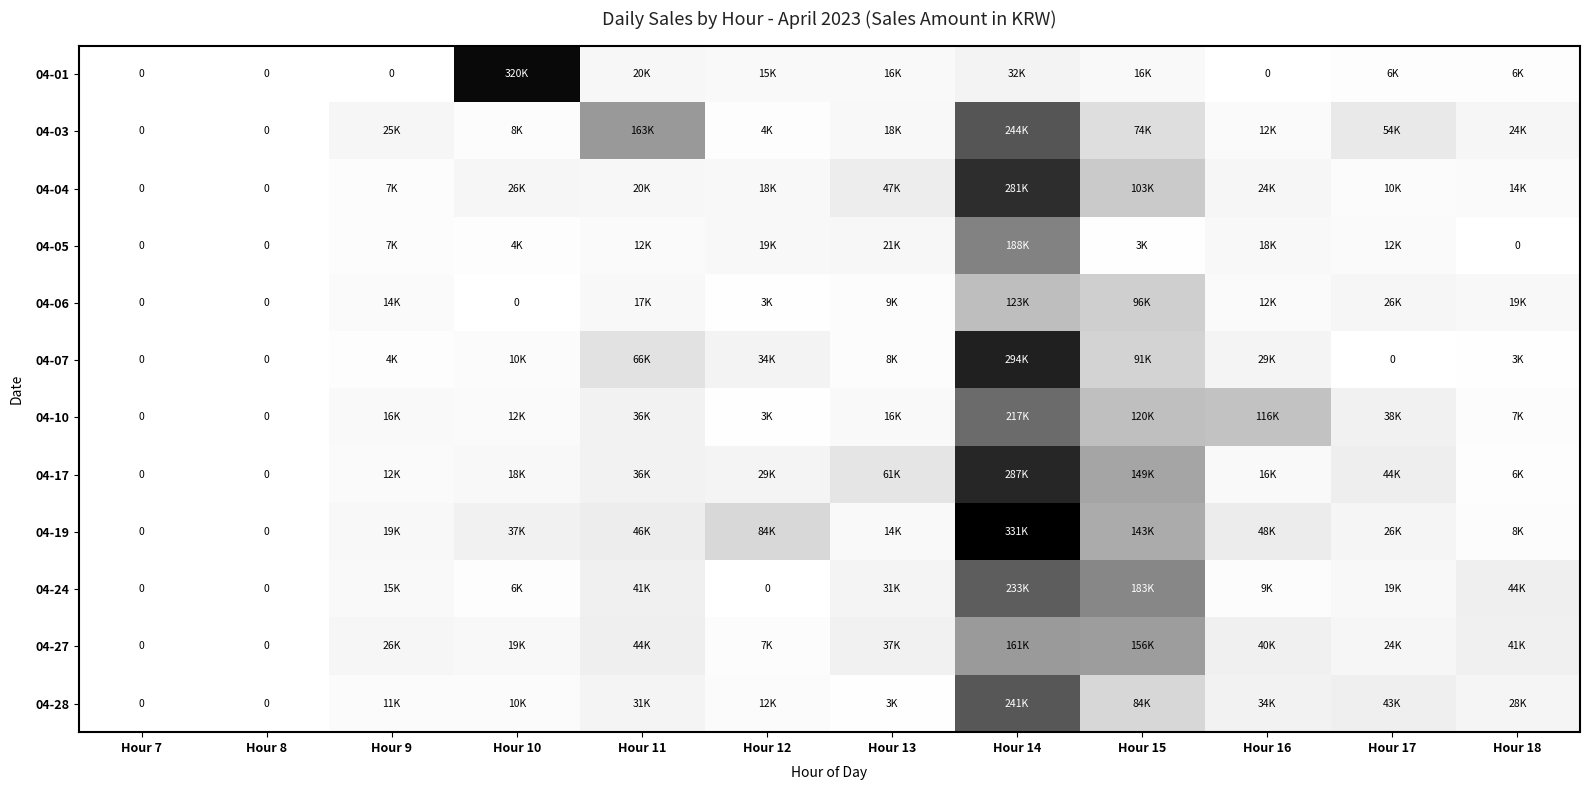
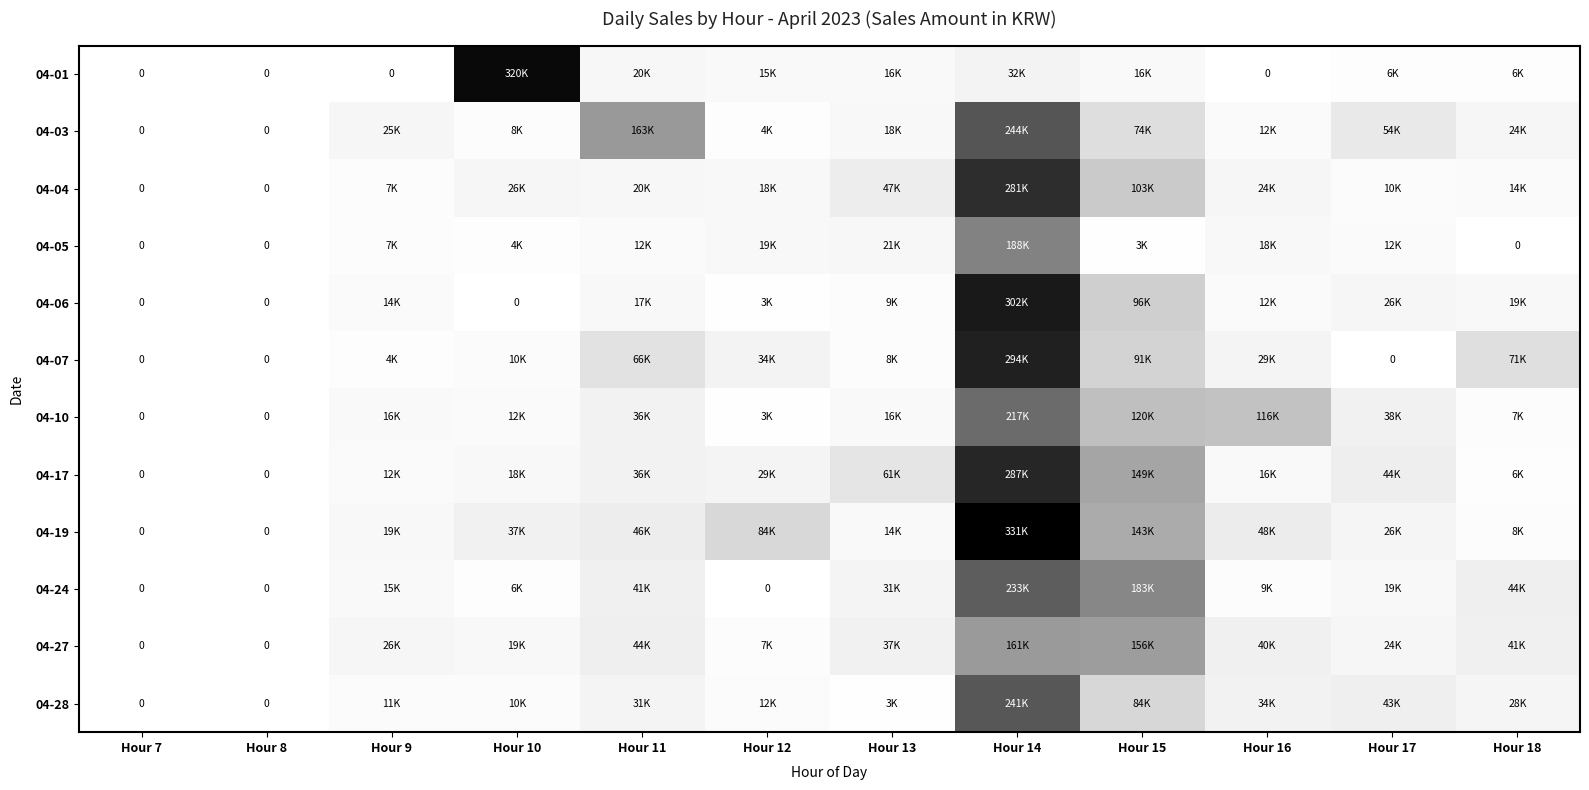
04-06, Hour 14: 123K -> 302K
04-07, Hour 18: 3K -> 71K
